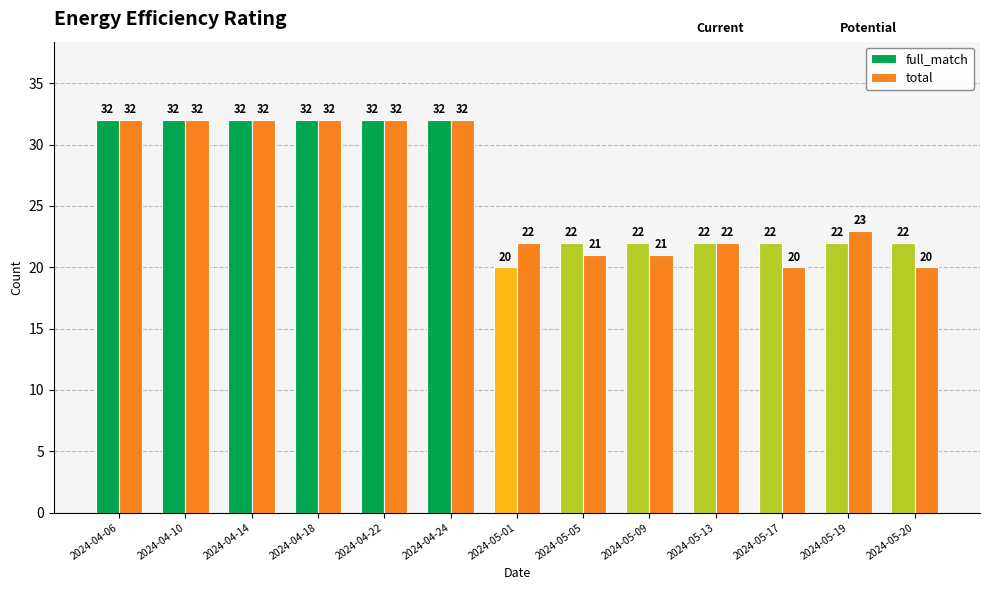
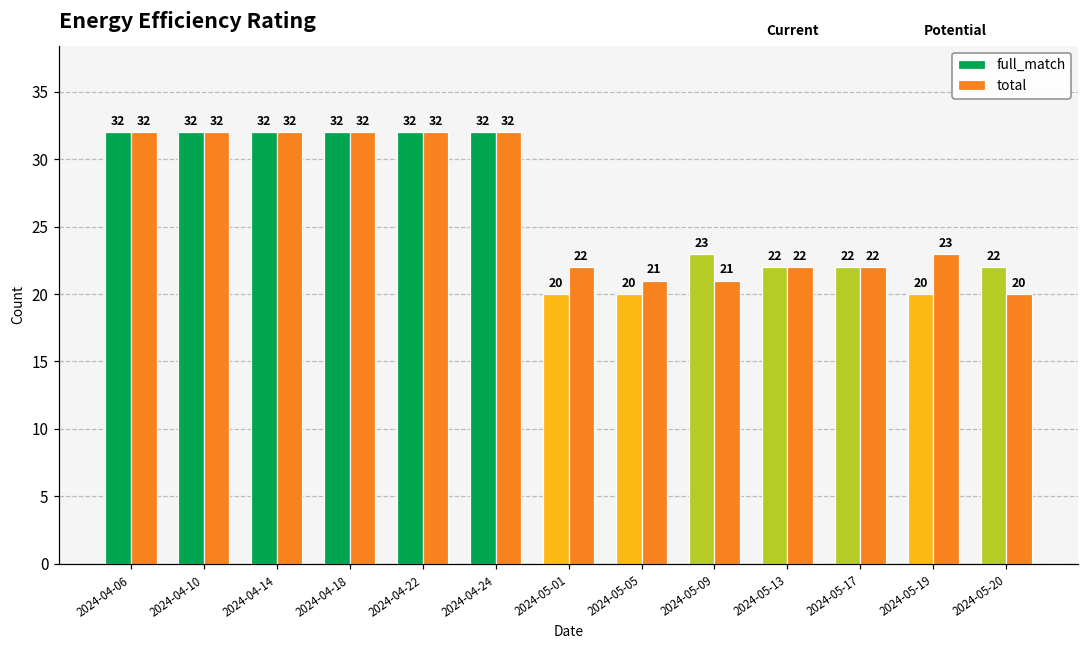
full_match, 2024-05-05: 22 -> 20
full_match, 2024-05-09: 22 -> 23
total, 2024-05-17: 20 -> 22
full_match, 2024-05-19: 22 -> 20
